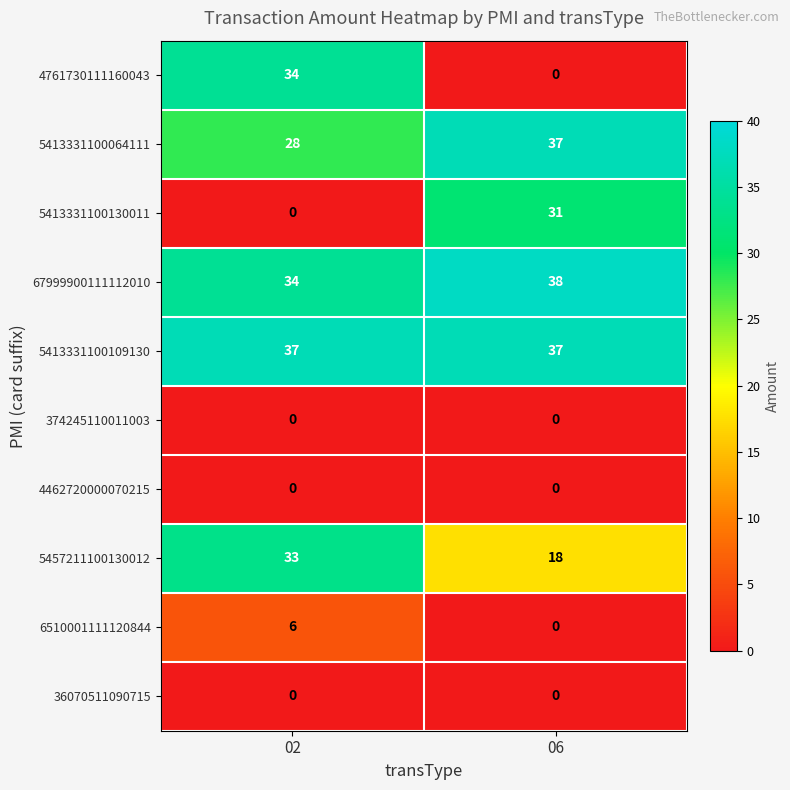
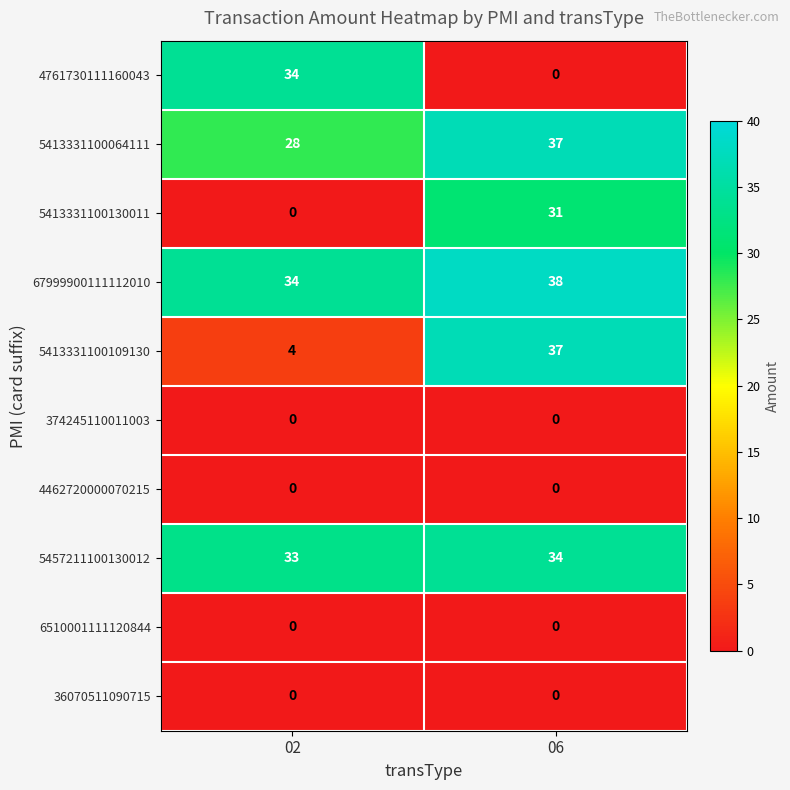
5413331100109130, 02: 37 -> 4
5457211100130012, 06: 18 -> 34
6510001111120844, 02: 6 -> 0
